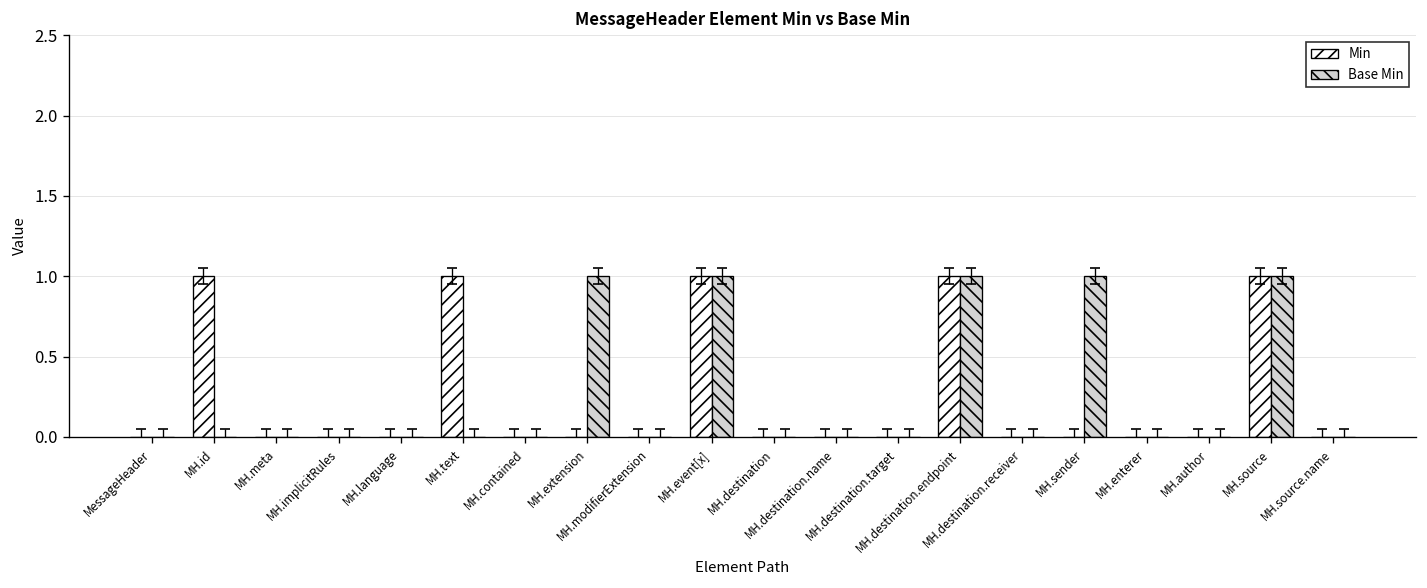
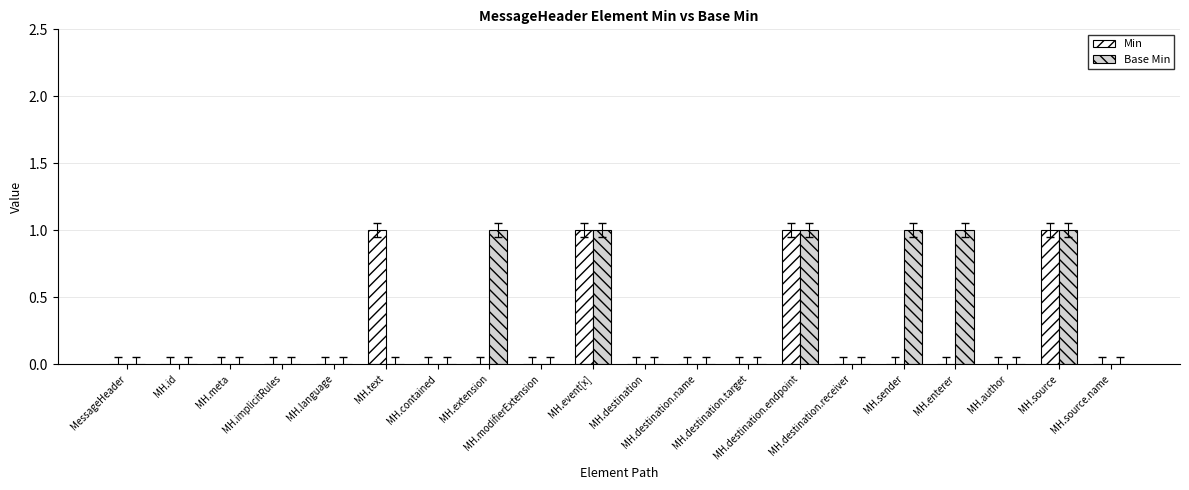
Min, MH.id: 1 -> 0
Base Min, MH.enterer: 0 -> 1
